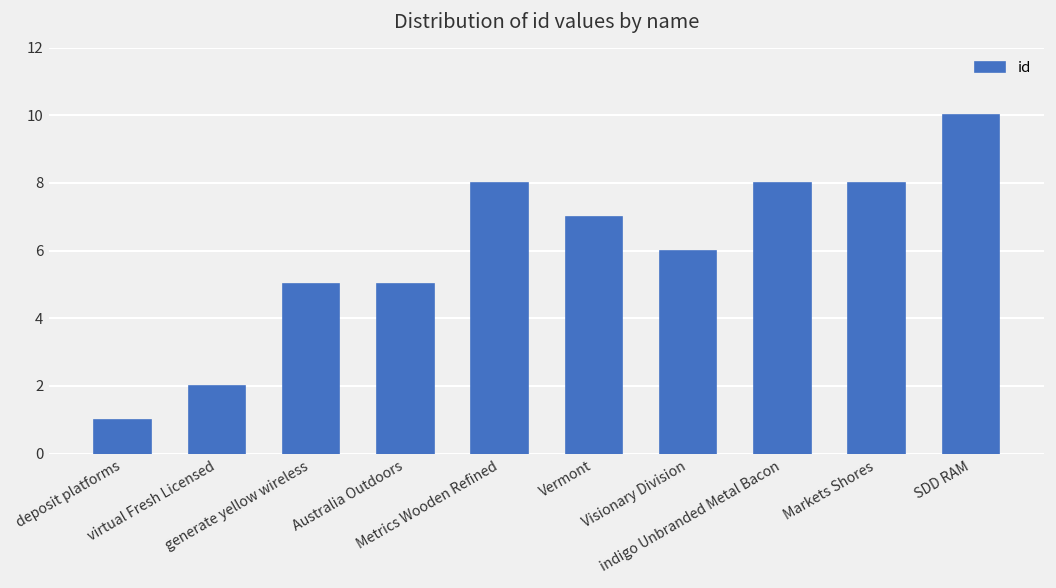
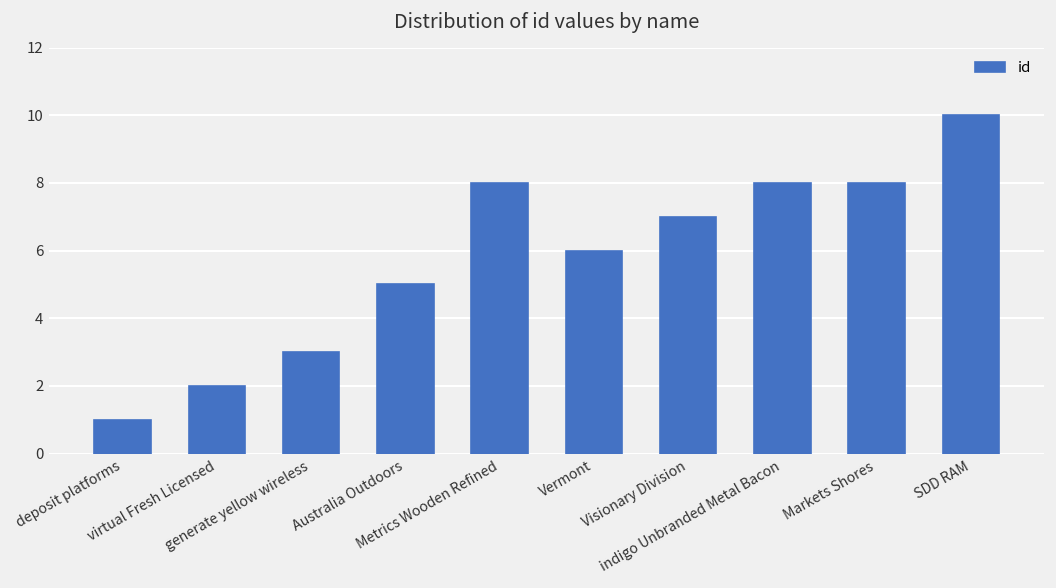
generate yellow wireless: 5 -> 3
Vermont: 7 -> 6
Visionary Division: 6 -> 7
